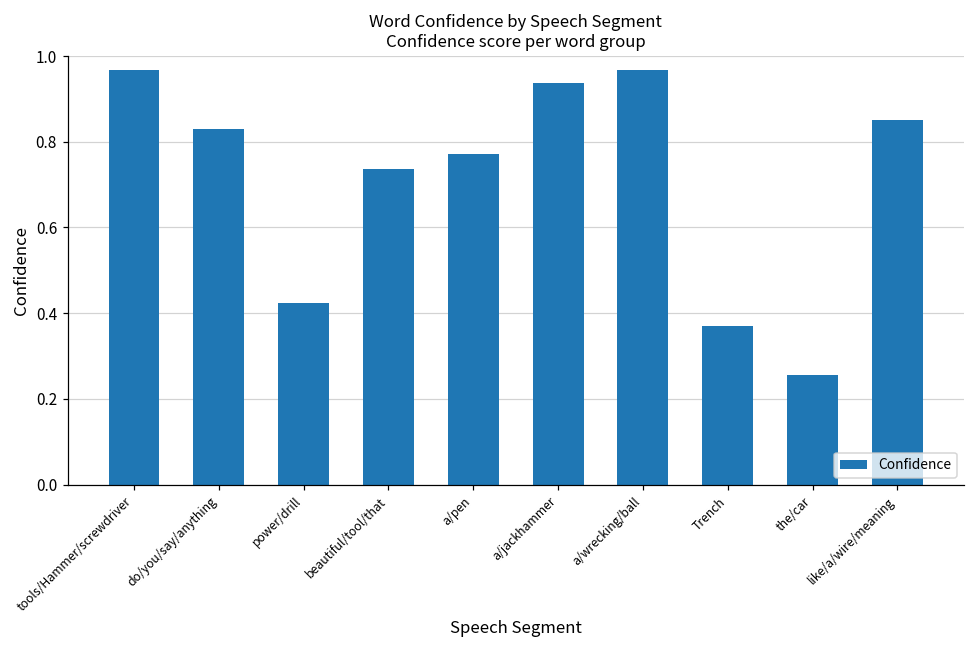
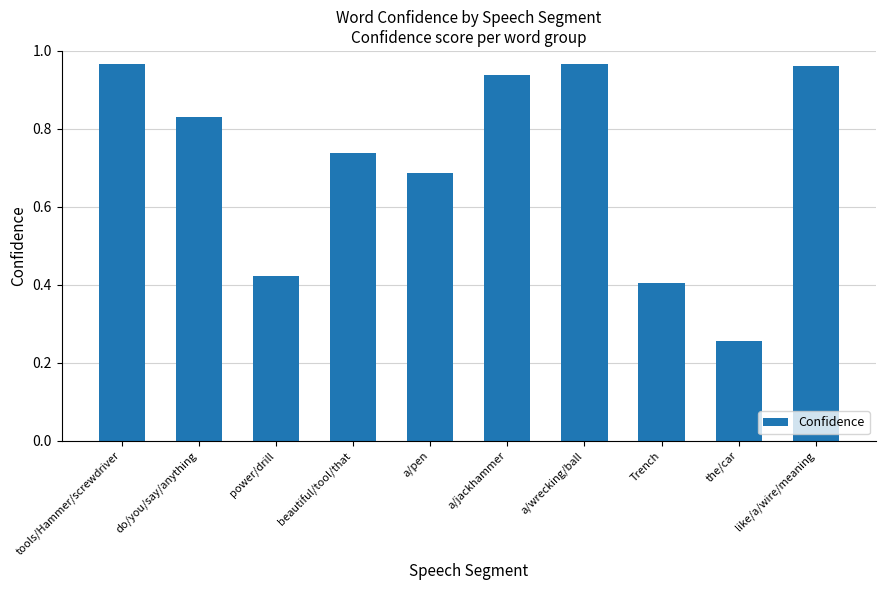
a/pen: 0.77 -> 0.69
Trench: 0.37 -> 0.41
like/a/wire/meaning: 0.85 -> 0.96
